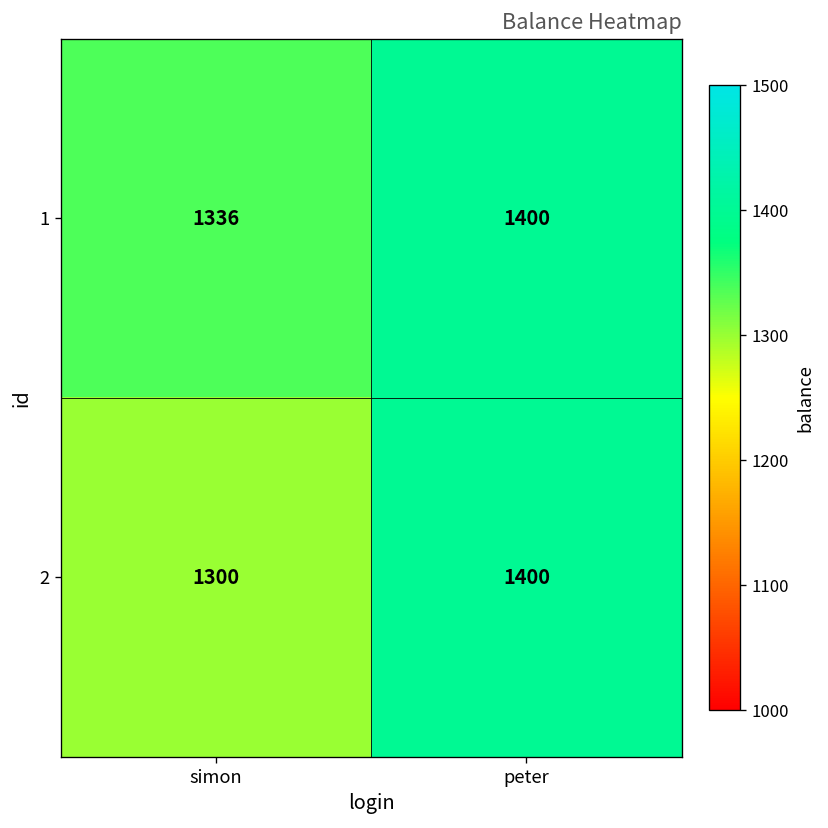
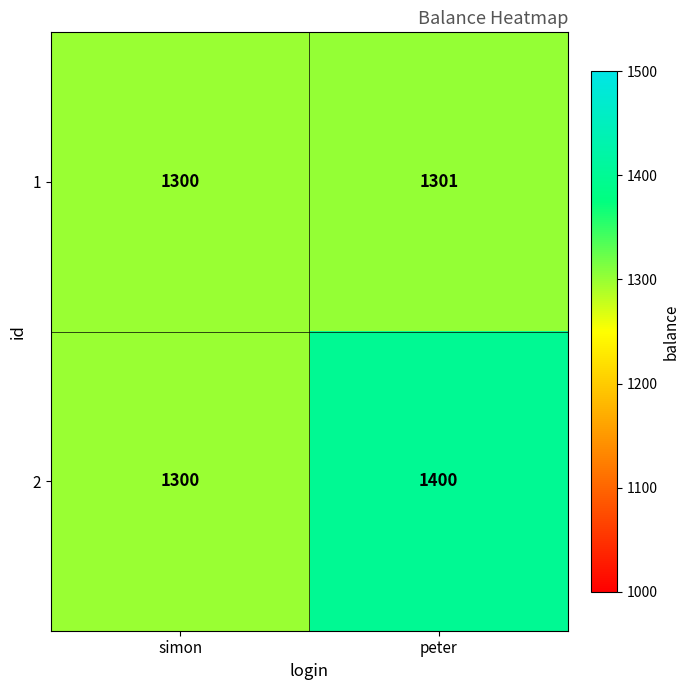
1, simon: 1336 -> 1300
1, peter: 1400 -> 1301
